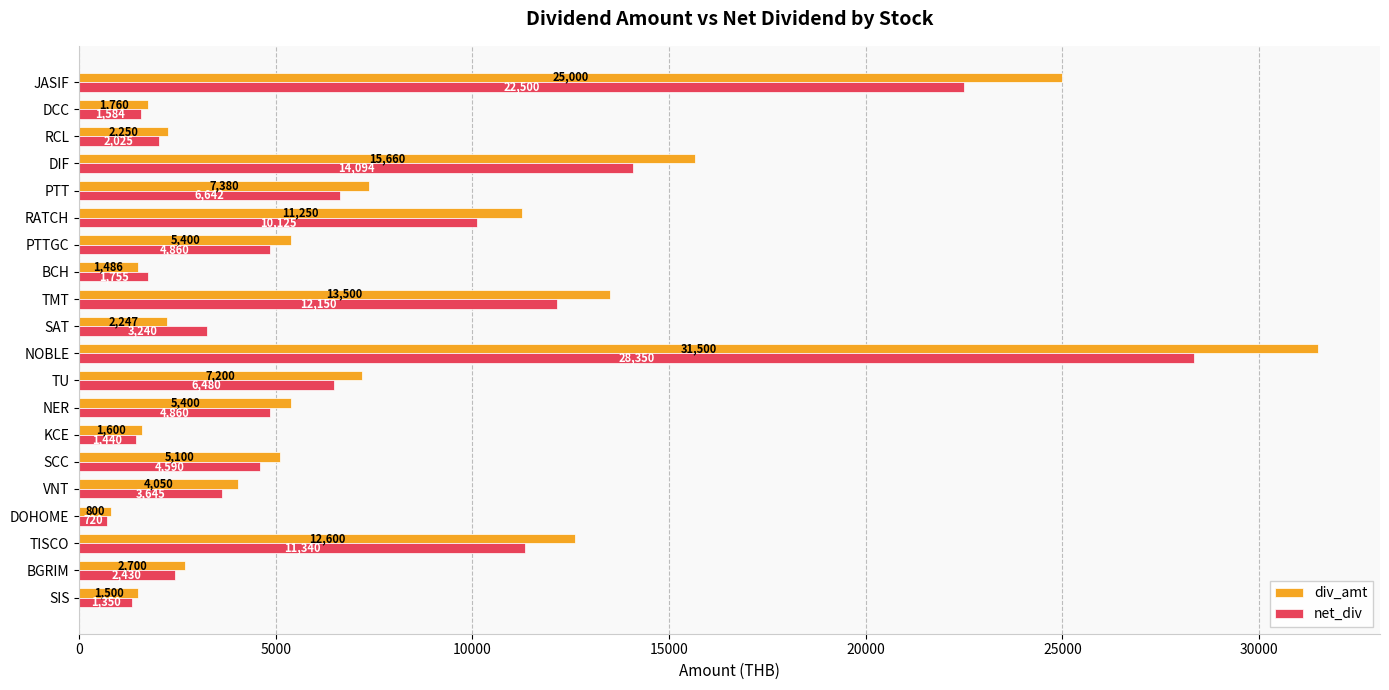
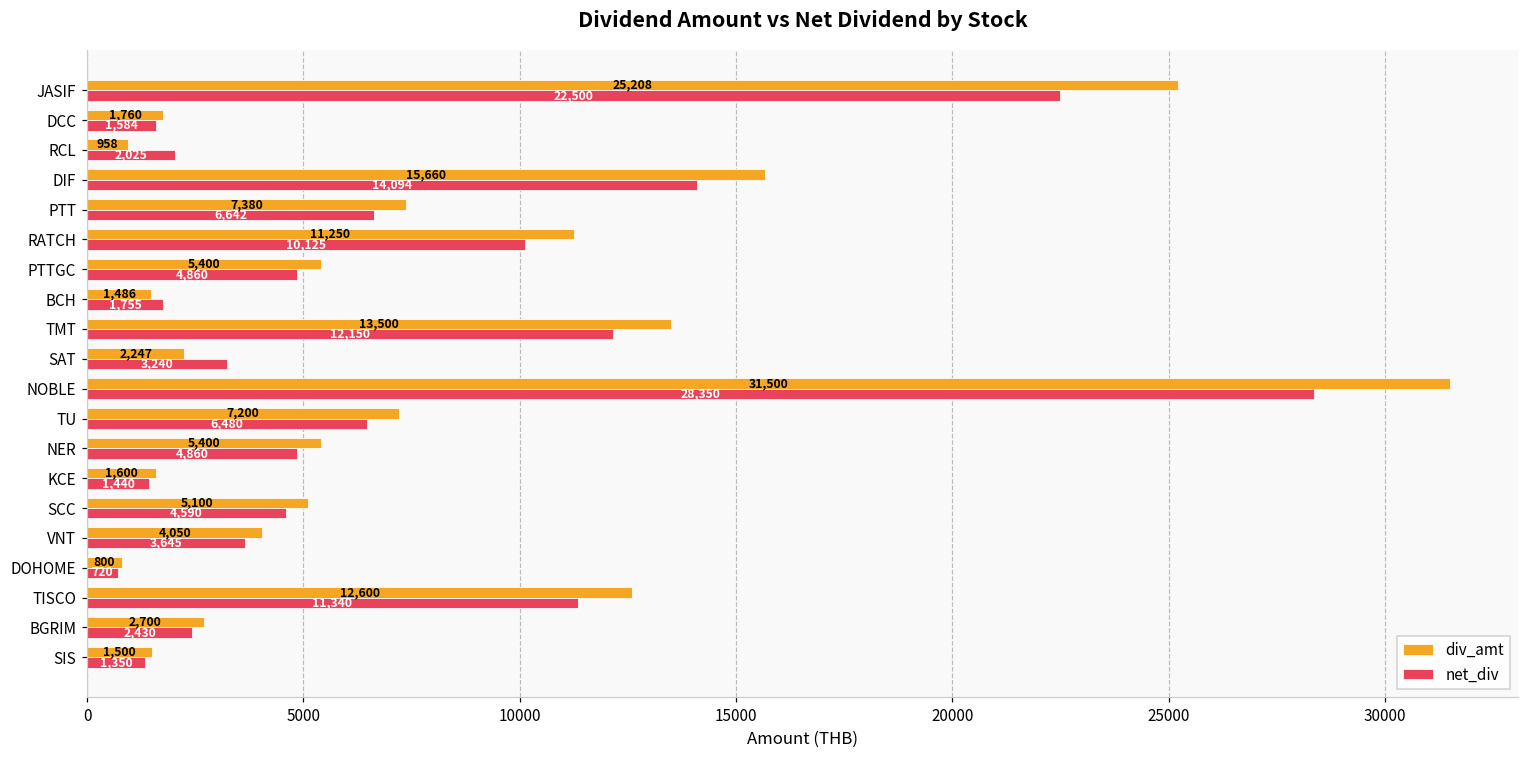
div_amt, JASIF: 25,000 -> 25,208
div_amt, RCL: 2,250 -> 958
